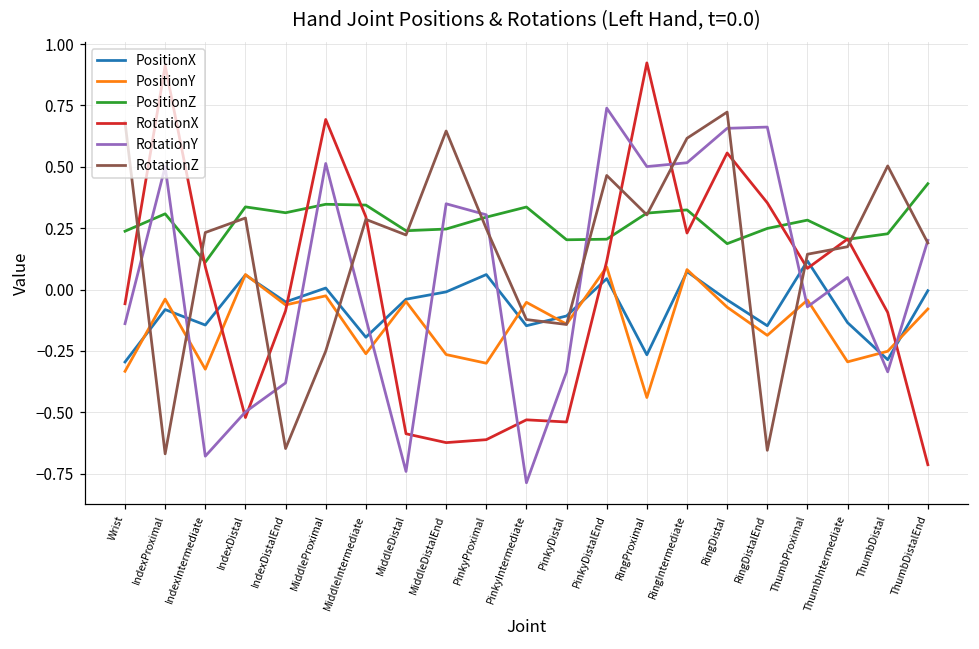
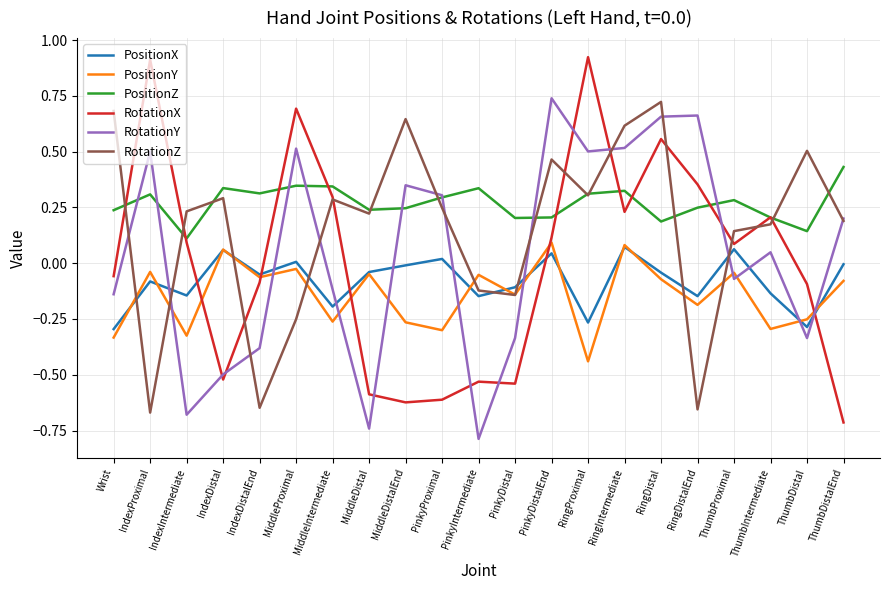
PositionX, PinkyProximal: 0.06 -> 0.02
PositionX, ThumbProximal: 0.12 -> 0.06
PositionZ, ThumbDistal: 0.23 -> 0.14
